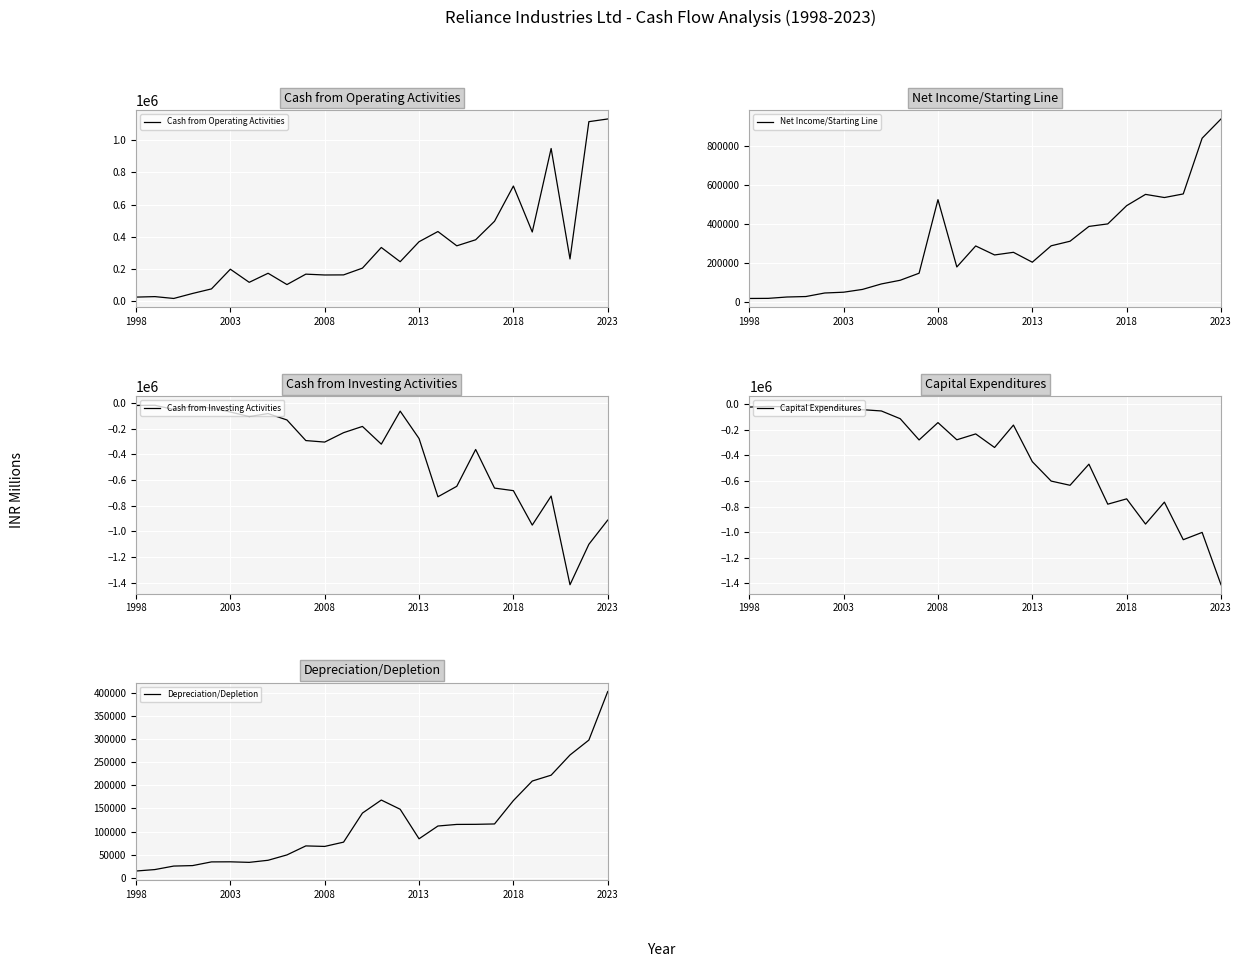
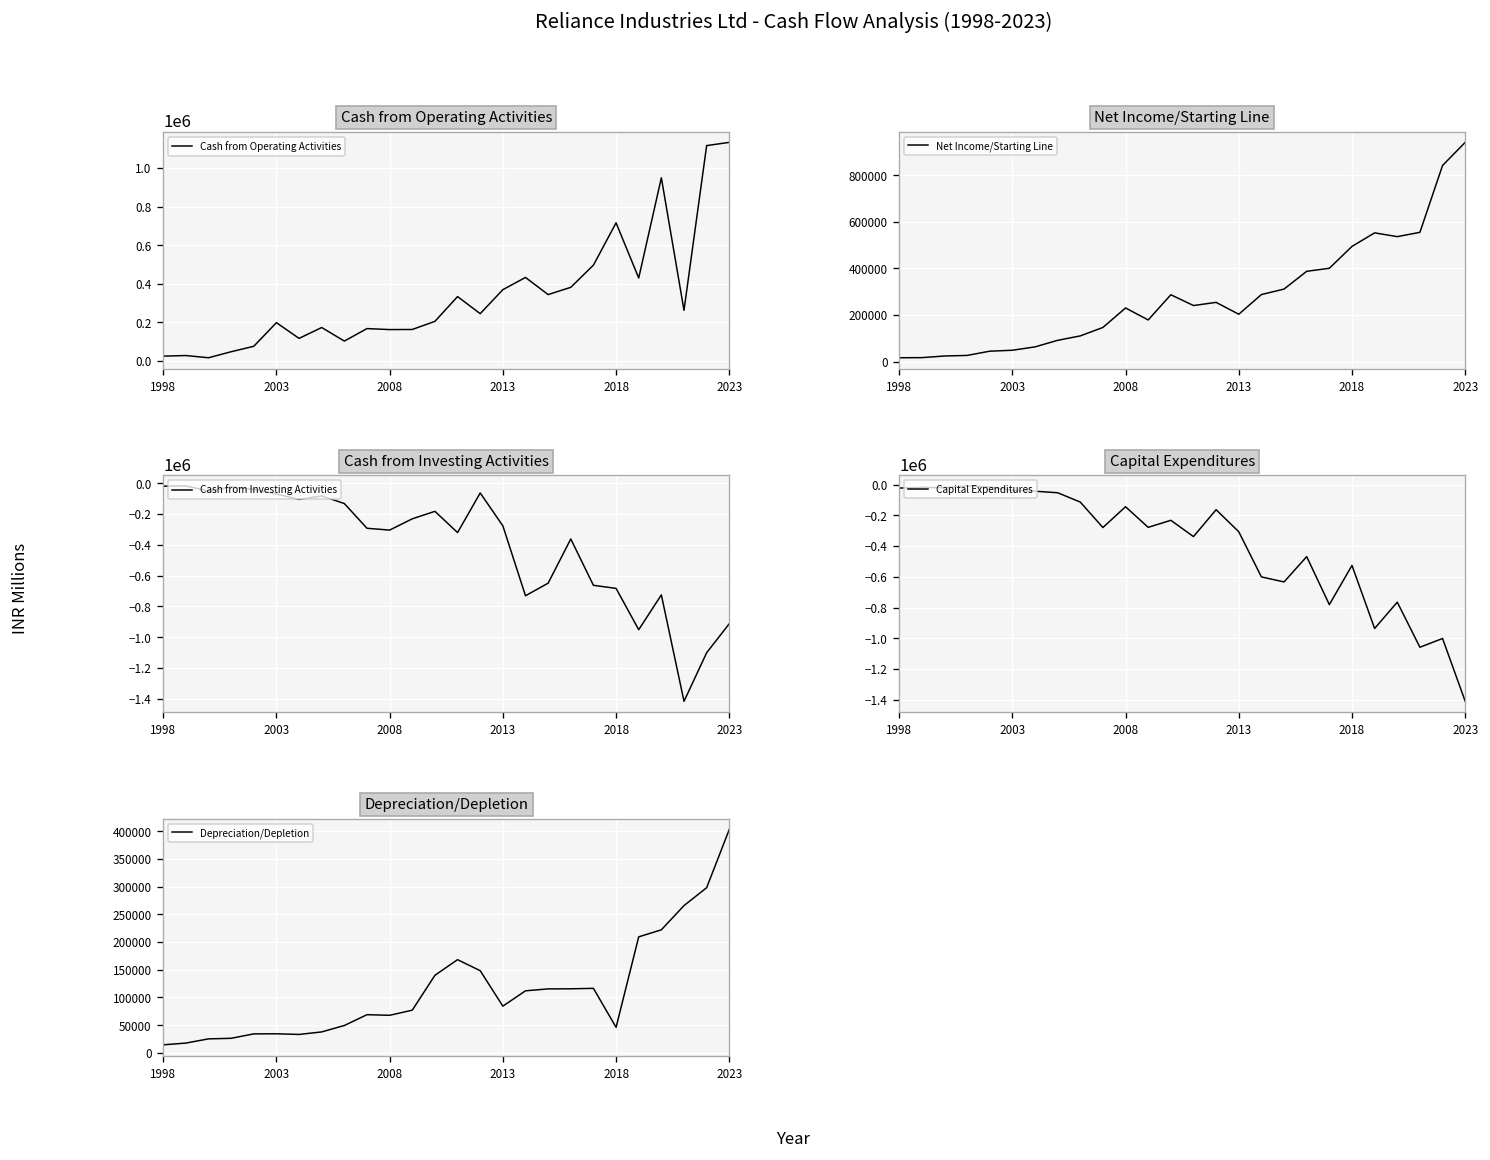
Net Income/Starting Line, 2008: 530000 -> 230000
Capital Expenditures, 2013: -450000 -> -310000
Capital Expenditures, 2018: -740000 -> -530000
Depreciation/Depletion, 2018: 170000 -> 50000
